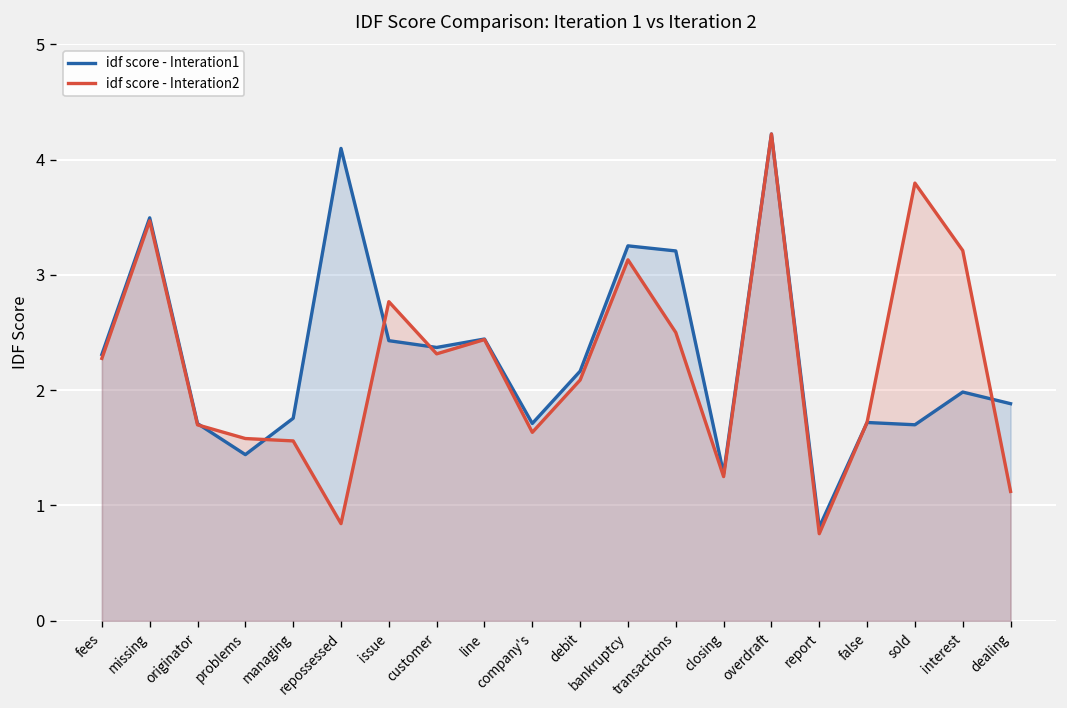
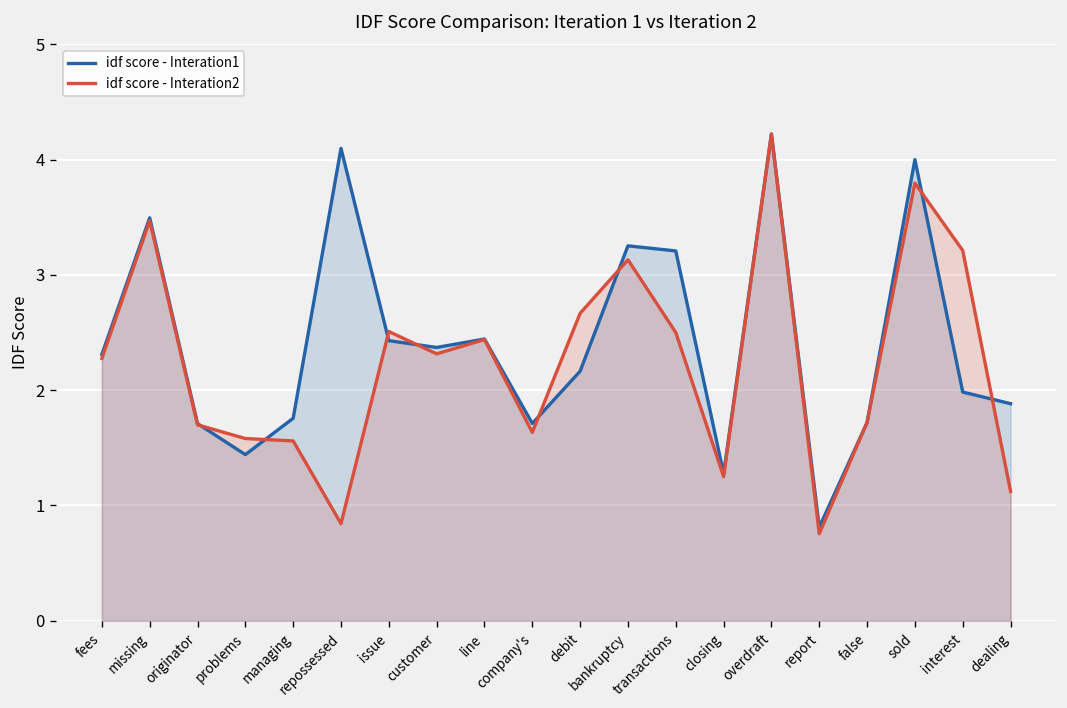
idf score - Interation2, issue: 2.8 -> 2.5
idf score - Interation2, debit: 2.1 -> 2.7
idf score - Interation1, sold: 1.7 -> 4.0
